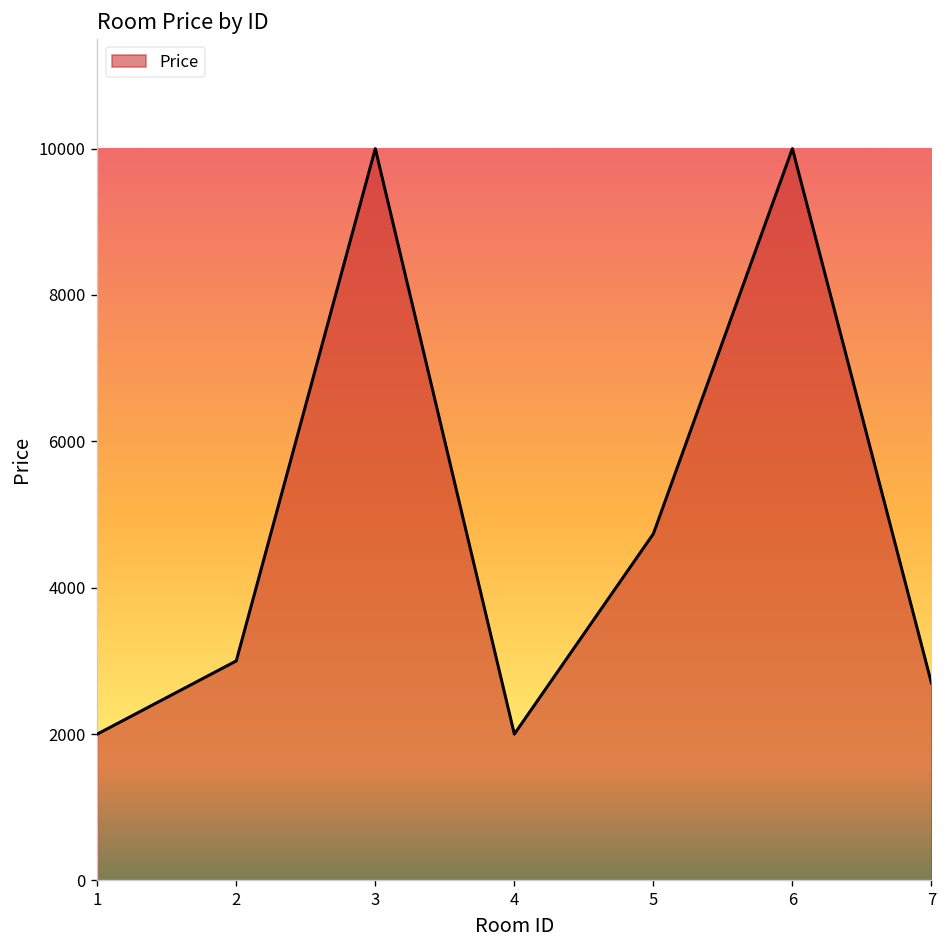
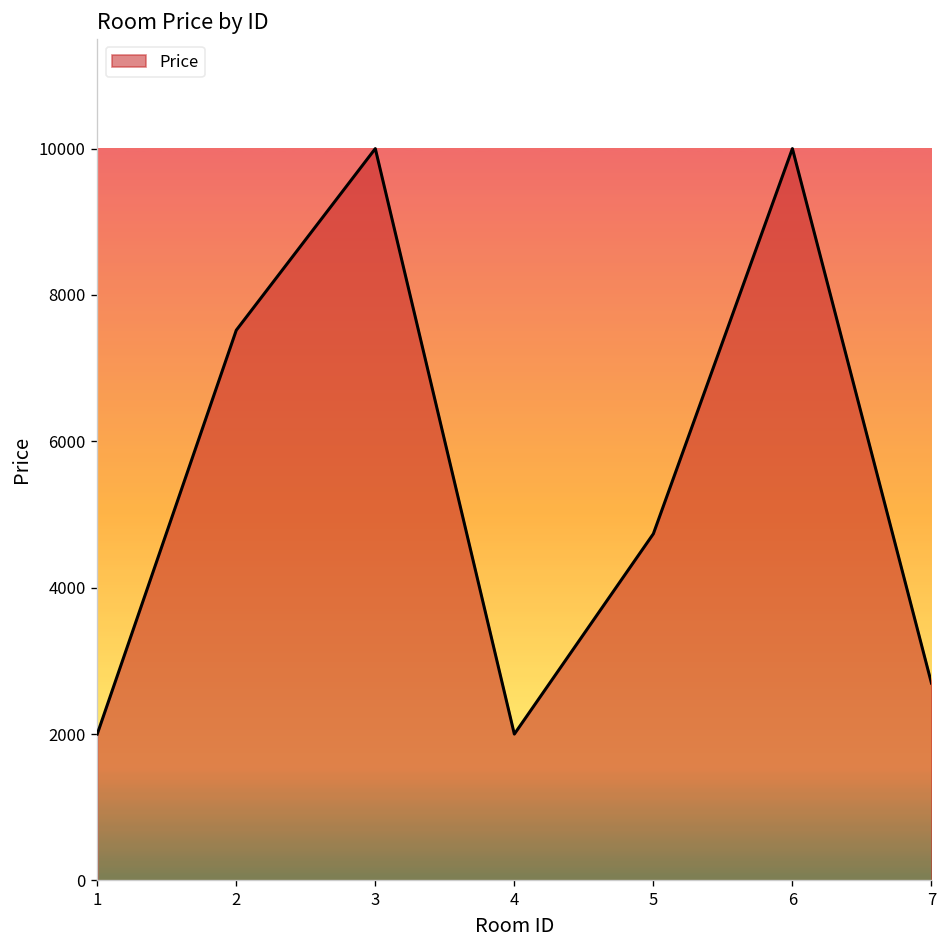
2: 3000 -> 7500
